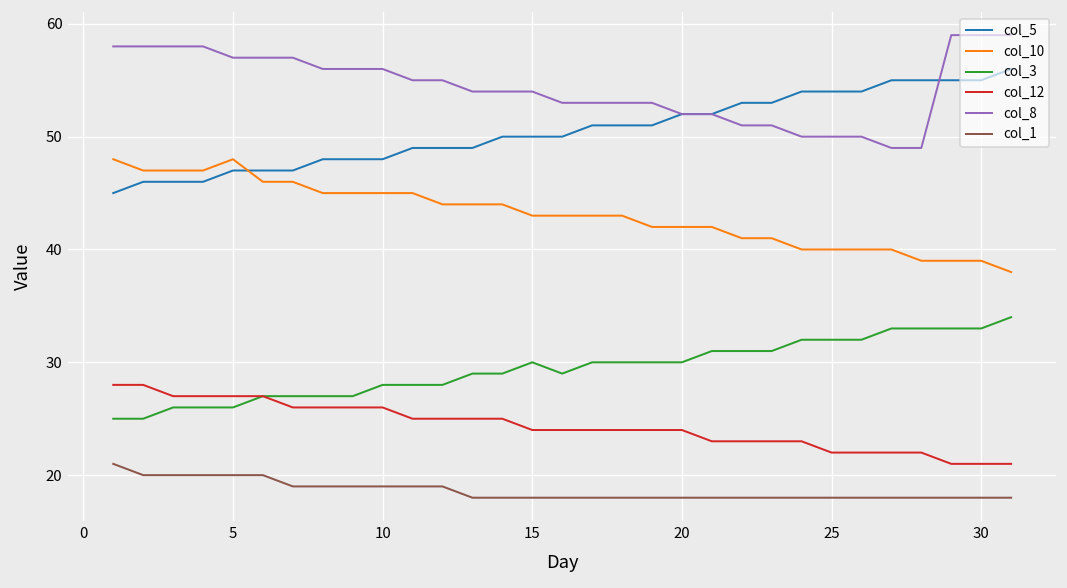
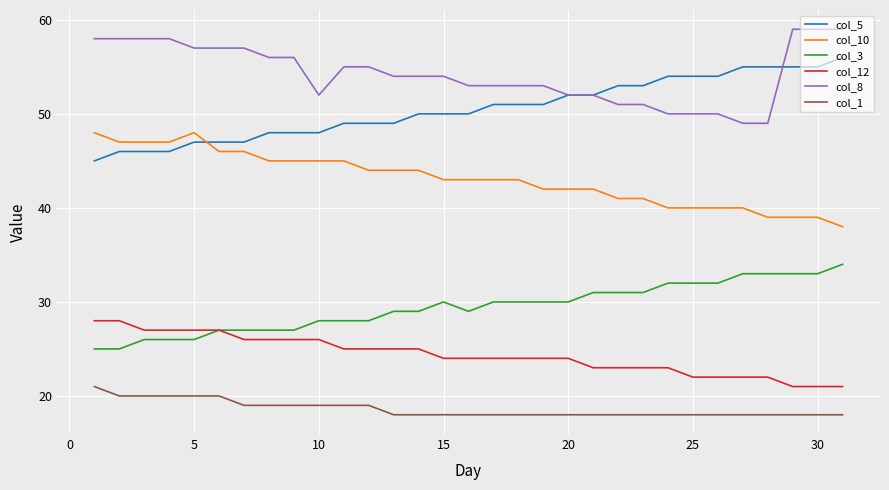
col_8, 10: 56 -> 52
